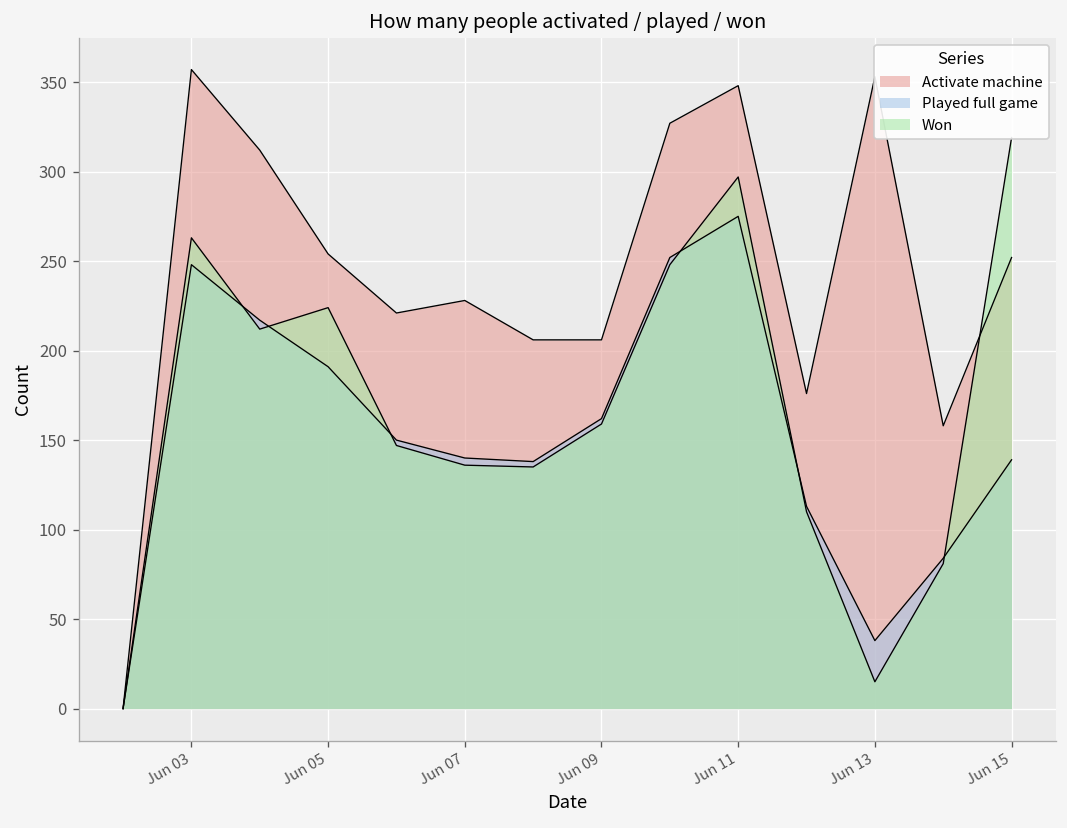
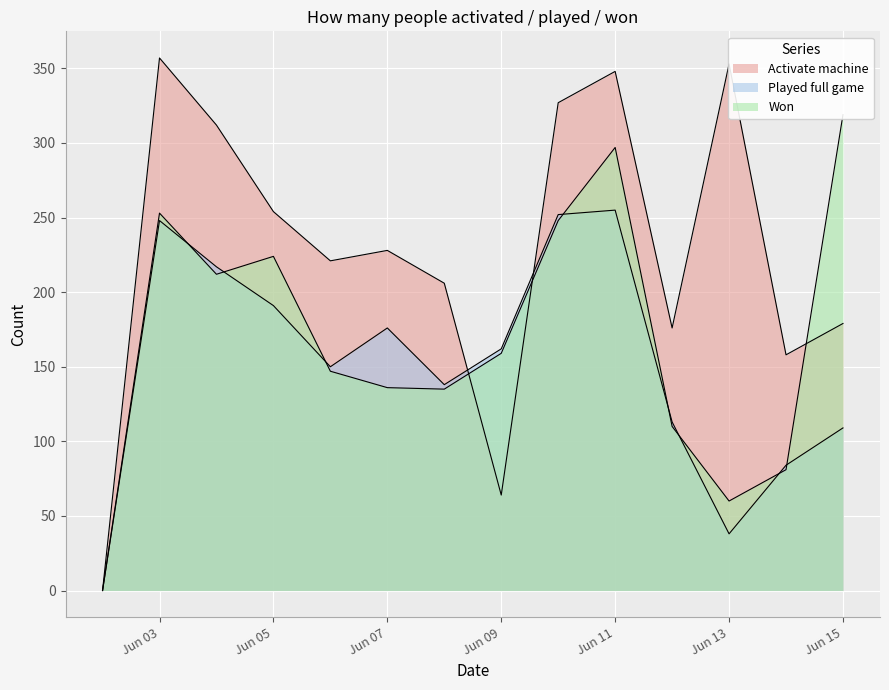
Won, Jun 03: 263 -> 253
Played full game, Jun 07: 140 -> 176
Activate machine, Jun 09: 206 -> 64
Played full game, Jun 11: 275 -> 255
Won, Jun 13: 15 -> 60
Activate machine, Jun 15: 252 -> 179
Played full game, Jun 15: 139 -> 109
